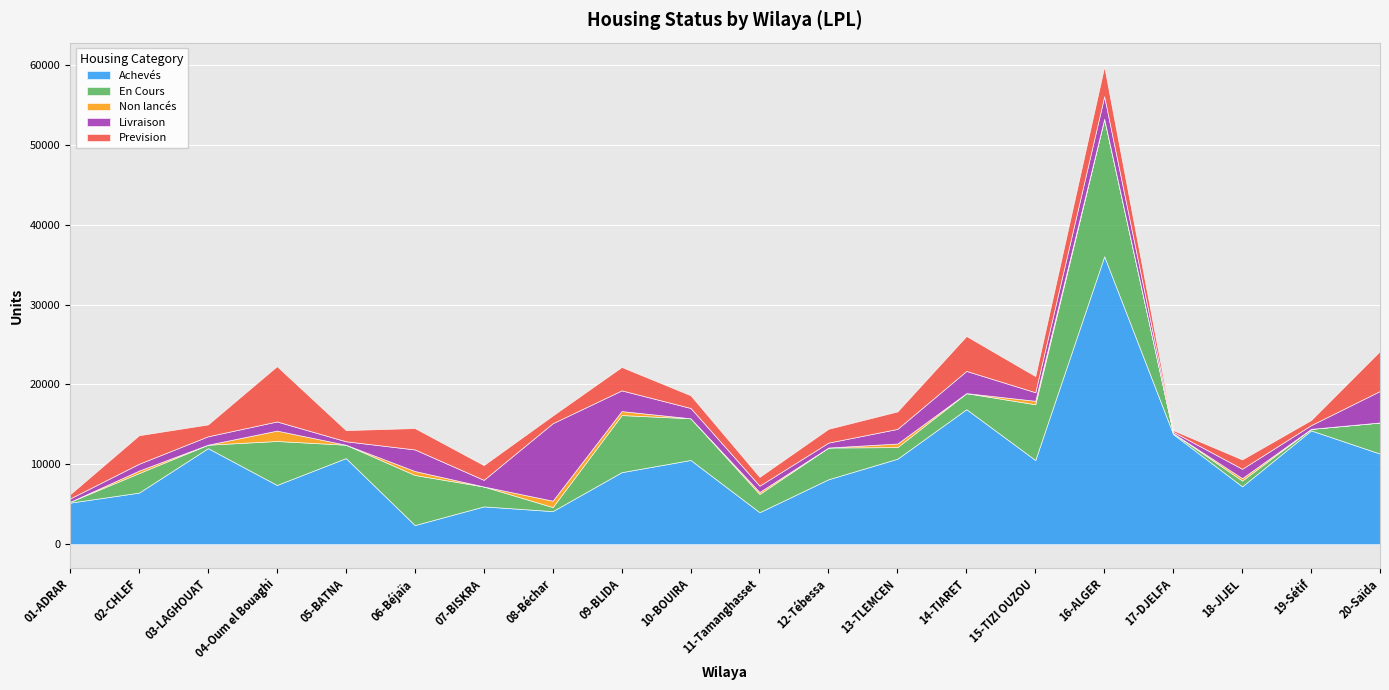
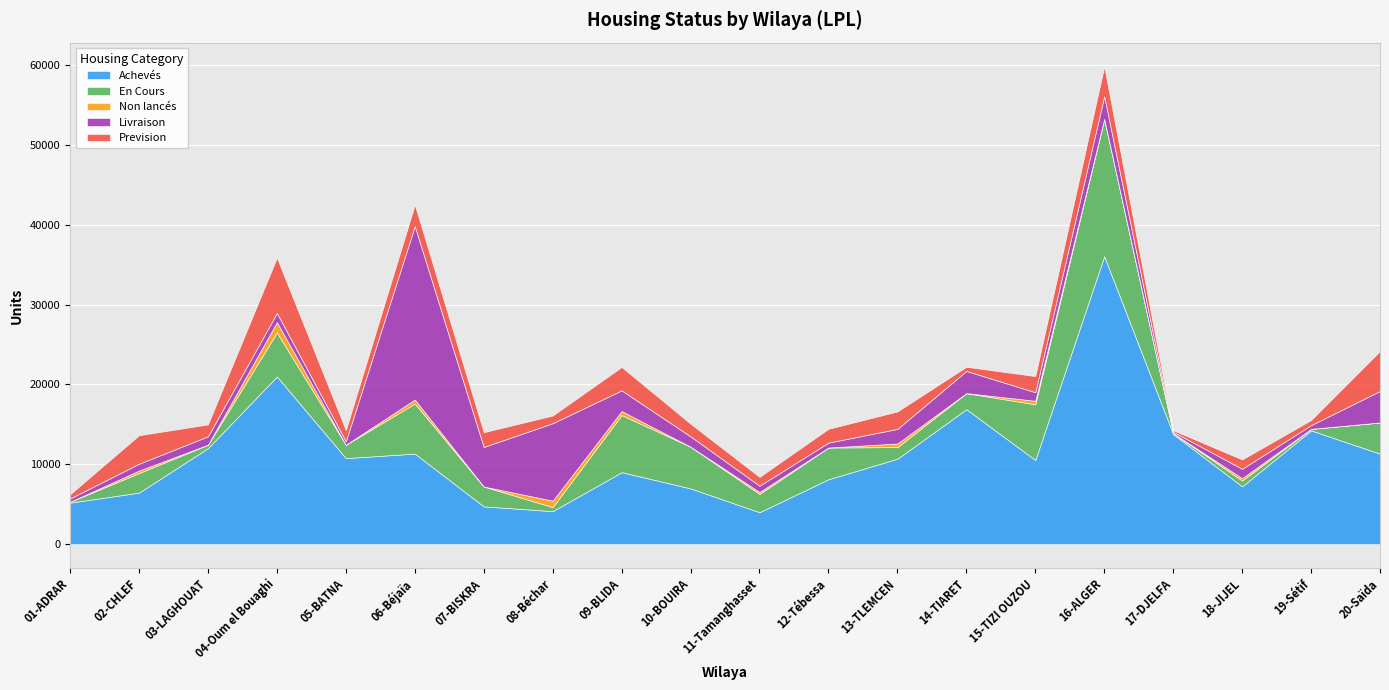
Achevés, 04-Oum el Bouaghi: 7000 -> 21000
Achevés, 06-Béjaïa: 2000 -> 11000
Livraison, 06-Béjaïa: 3000 -> 22000
Livraison, 07-BISKRA: 1000 -> 5000
Achevés, 10-BOUIRA: 11000 -> 7000
Prevision, 14-TIARET: 4000 -> 1000
